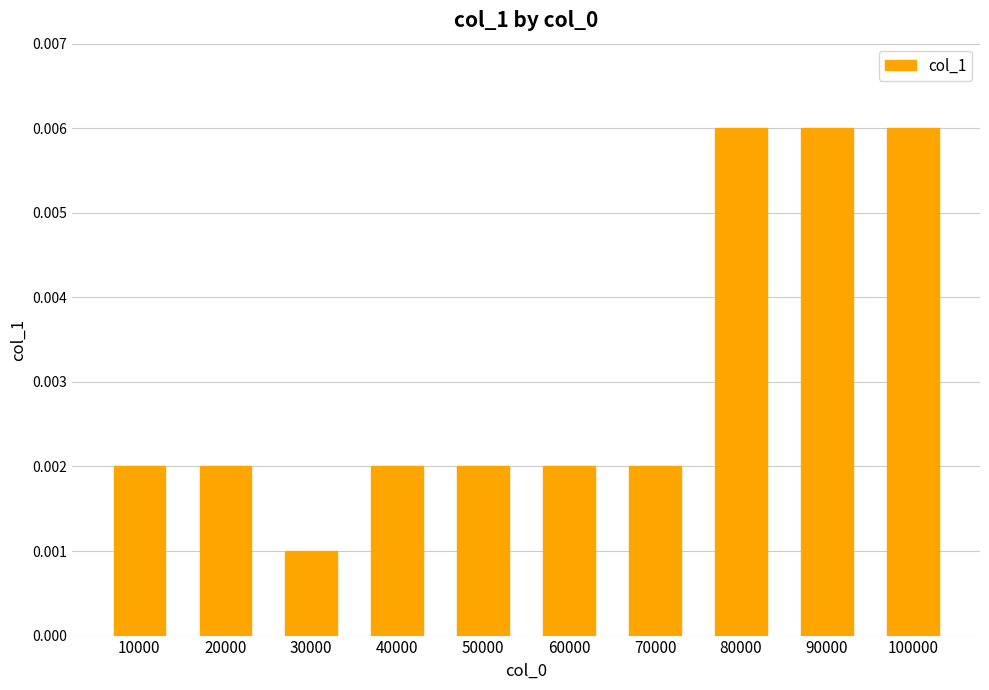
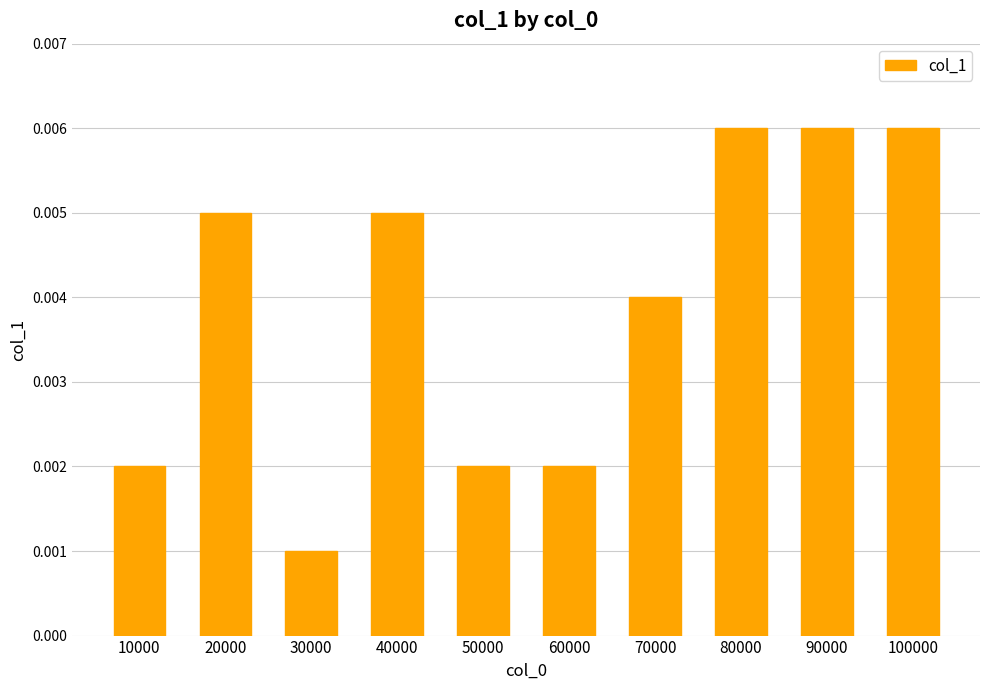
20000: 0.002 -> 0.005
40000: 0.002 -> 0.005
70000: 0.002 -> 0.004
